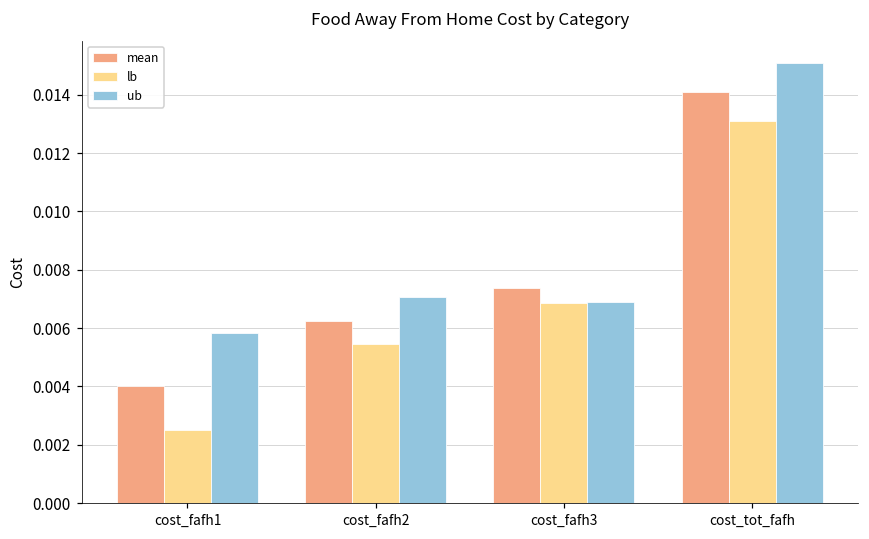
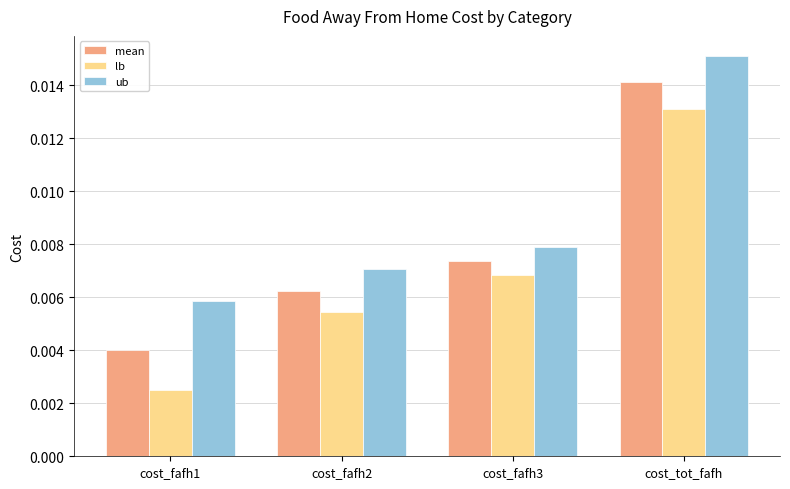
ub, cost_fafh3: 0.0069 -> 0.0079
